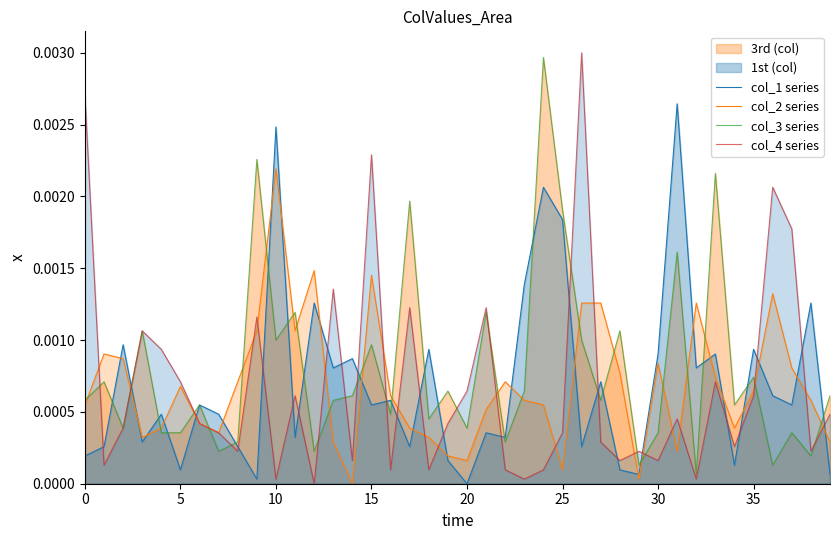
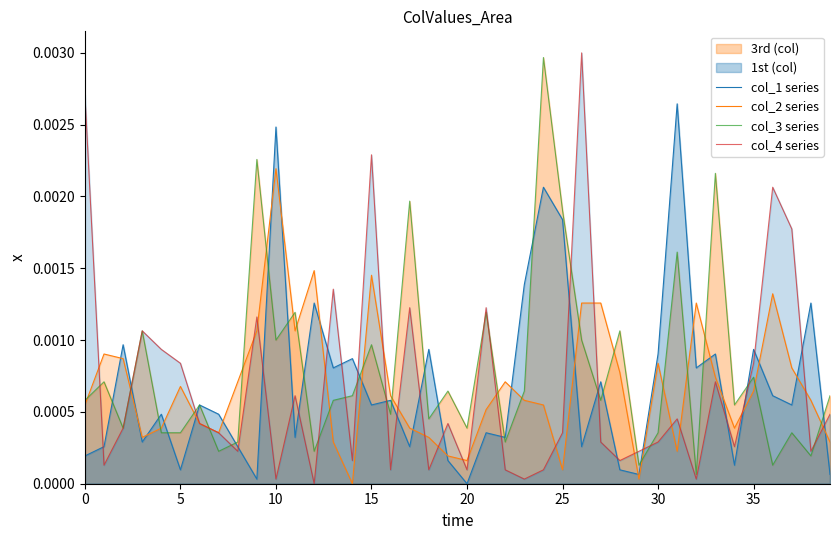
col_4 series, 5: 0.00071 -> 0.00084
col_4 series, 20: 0.00065 -> 0.00010
col_4 series, 30: 0.00016 -> 0.00029
col_4 series, 35: 0.00061 -> 0.00084
